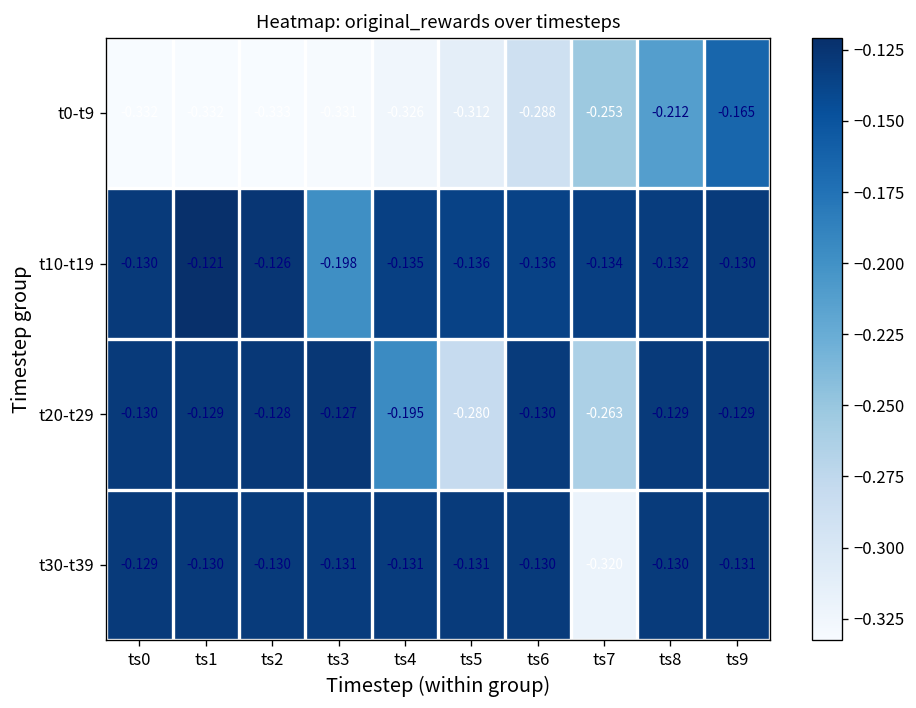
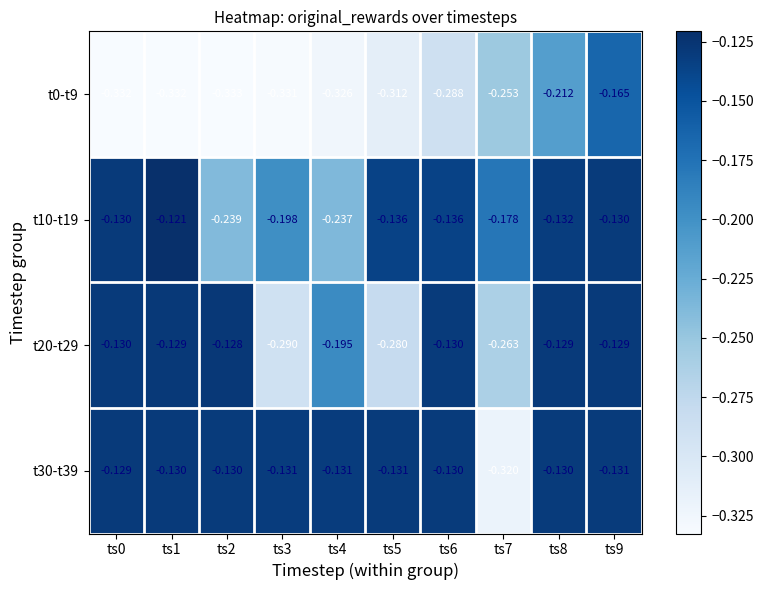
t10-t19, ts2: -0.126 -> -0.239
t10-t19, ts4: -0.135 -> -0.237
t10-t19, ts7: -0.134 -> -0.178
t20-t29, ts3: -0.127 -> -0.290
